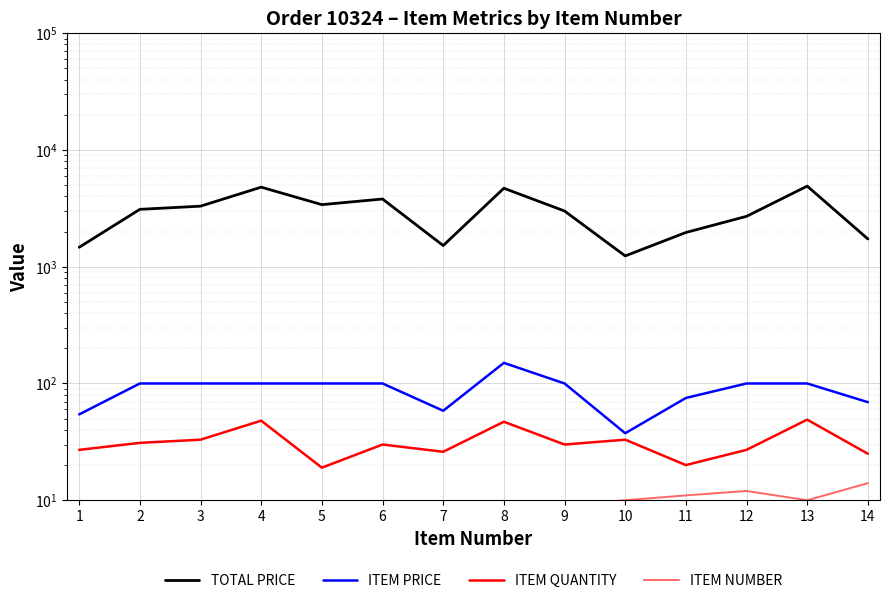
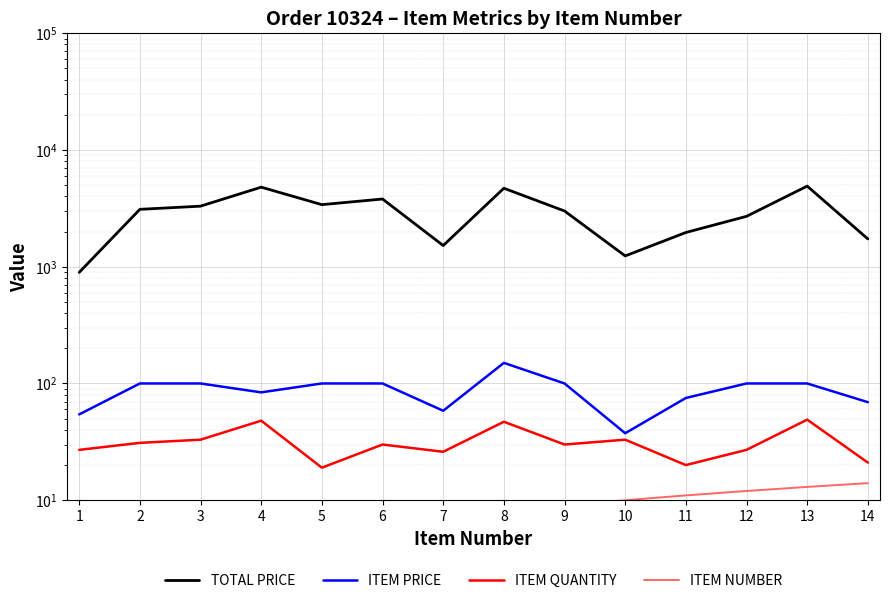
TOTAL PRICE, 1: 1500 -> 900
ITEM PRICE, 4: 100 -> 80
ITEM NUMBER, 13: 10 -> 13
ITEM QUANTITY, 14: 25 -> 21
